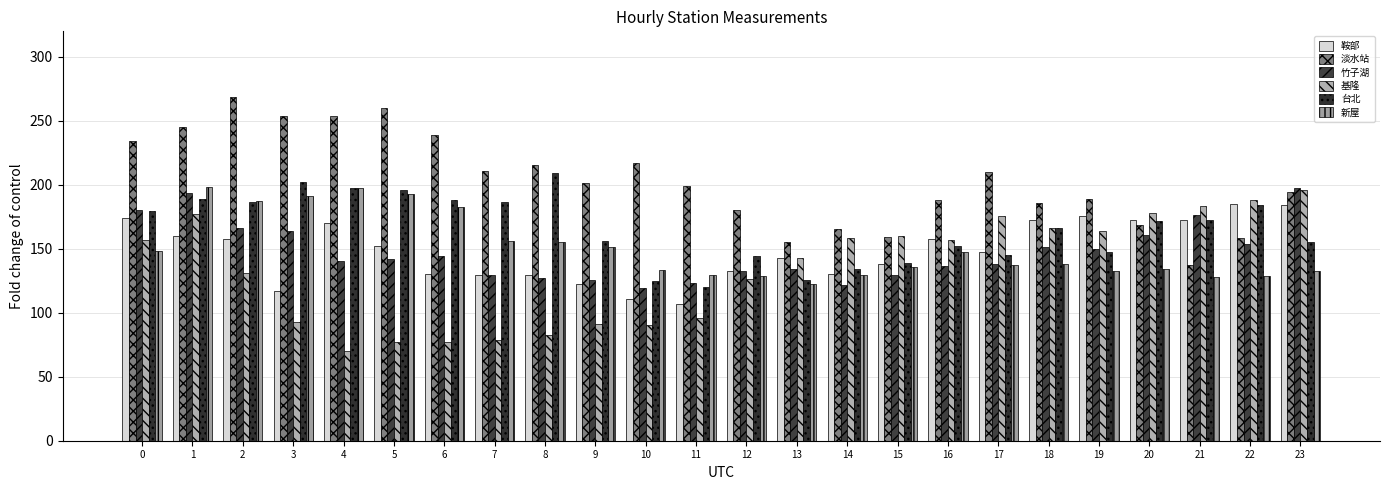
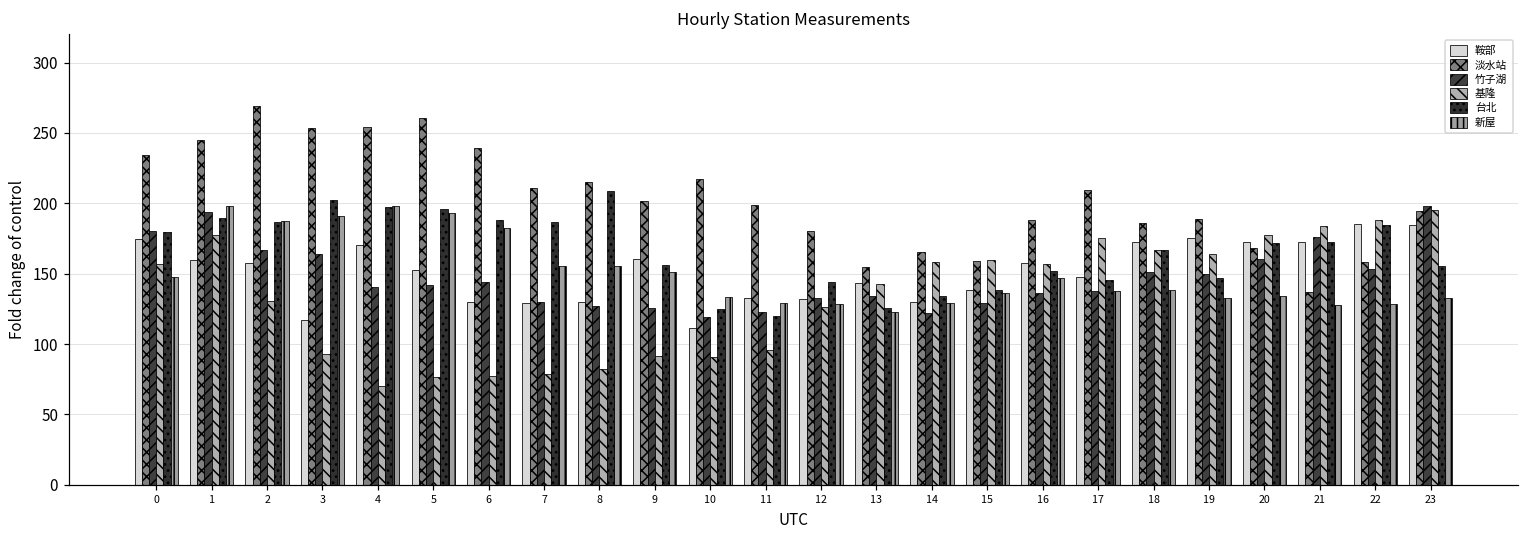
鞍部, 9: 123 -> 160
鞍部, 11: 107 -> 133
